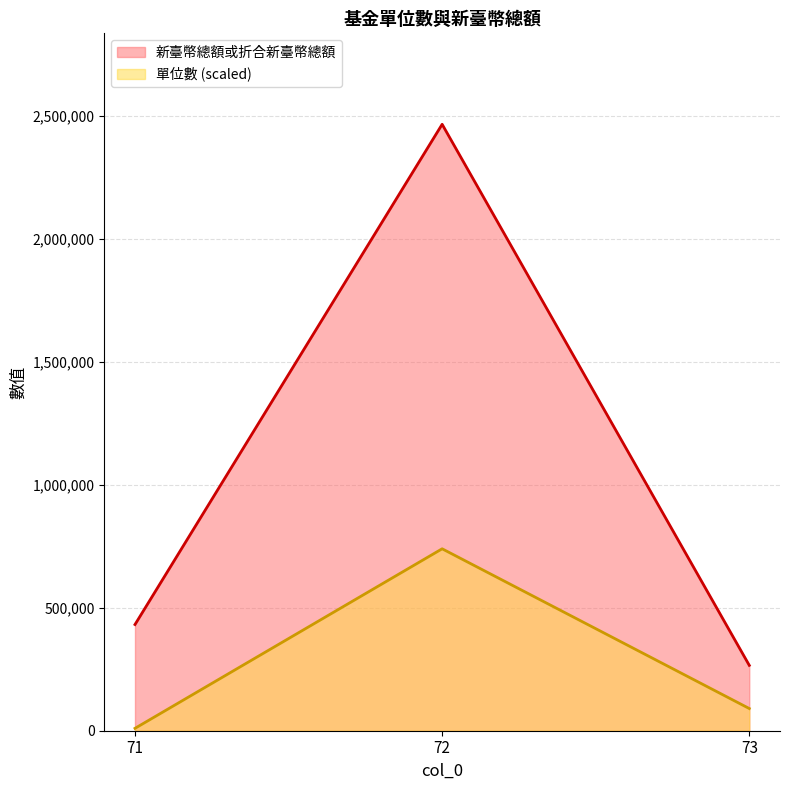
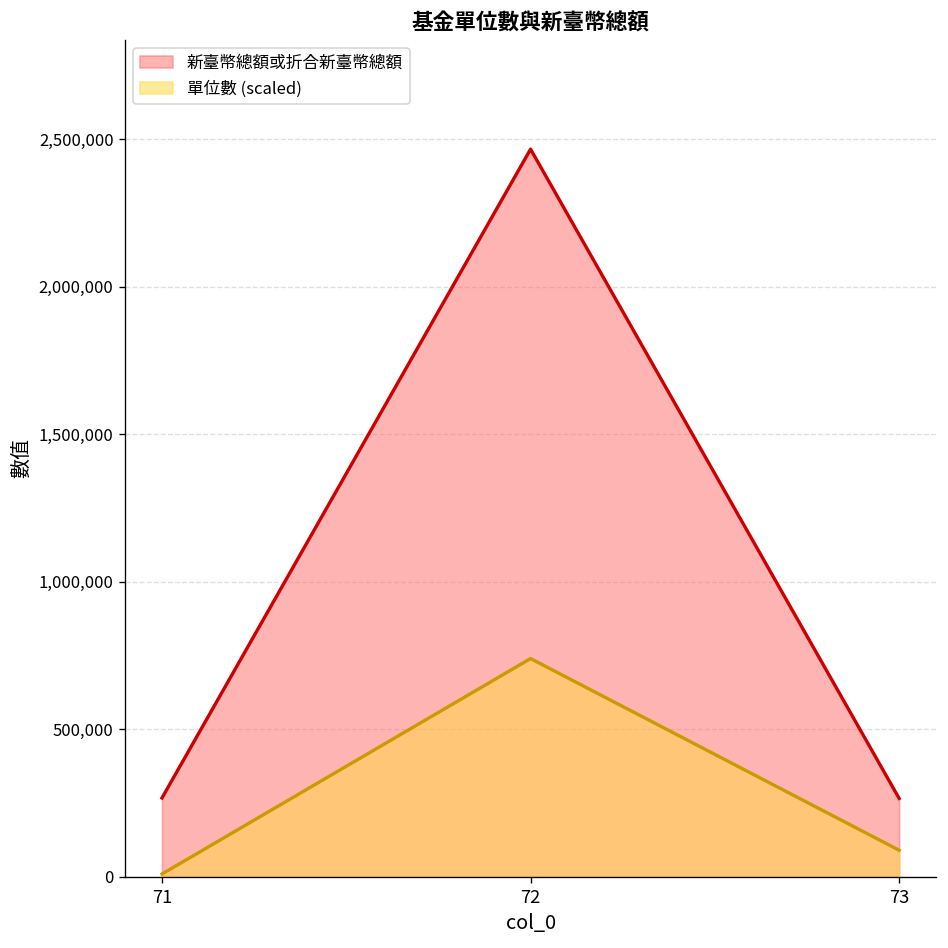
新臺幣總額或折合新臺幣總額, 71: 430,000 -> 270,000
